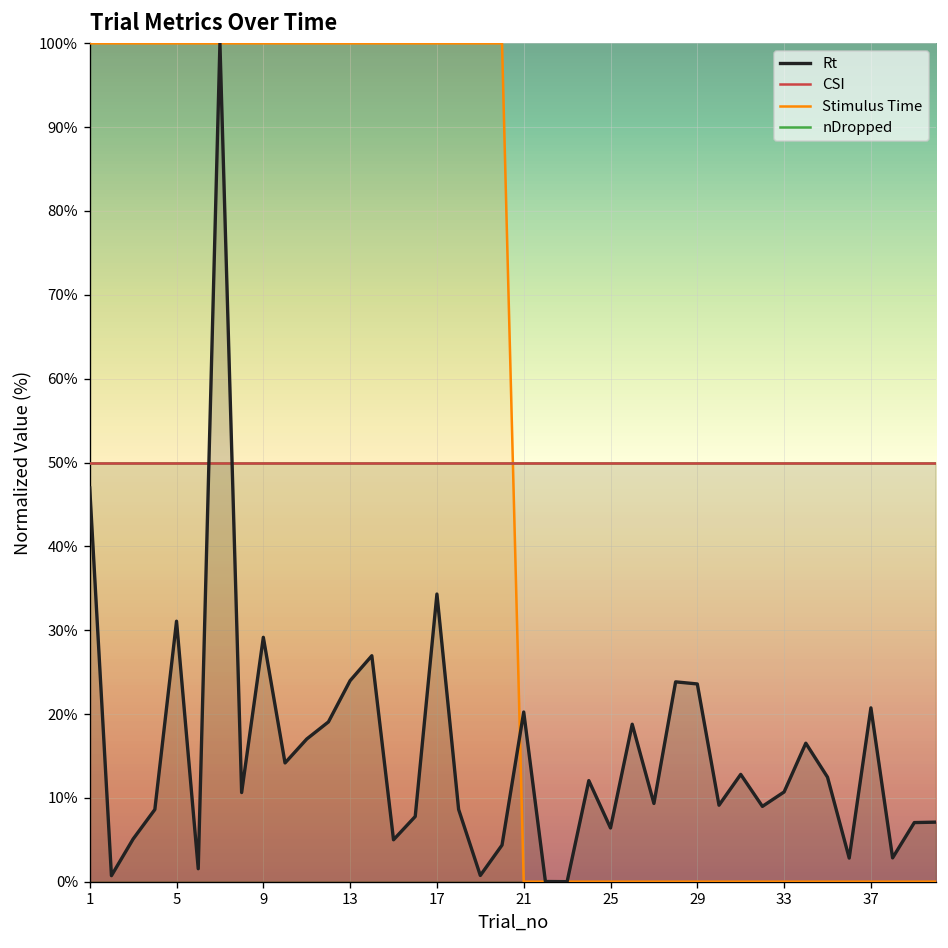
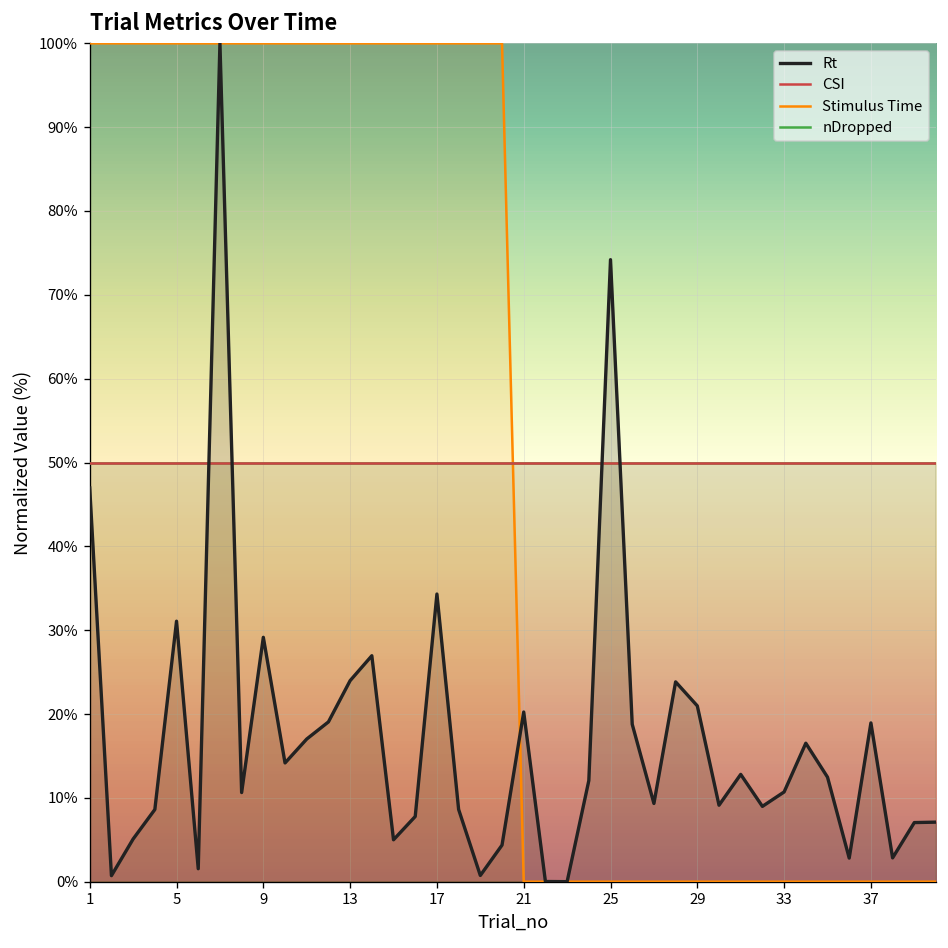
Rt, 25: 6% -> 74%
Rt, 29: 24% -> 21%
Rt, 37: 21% -> 19%
